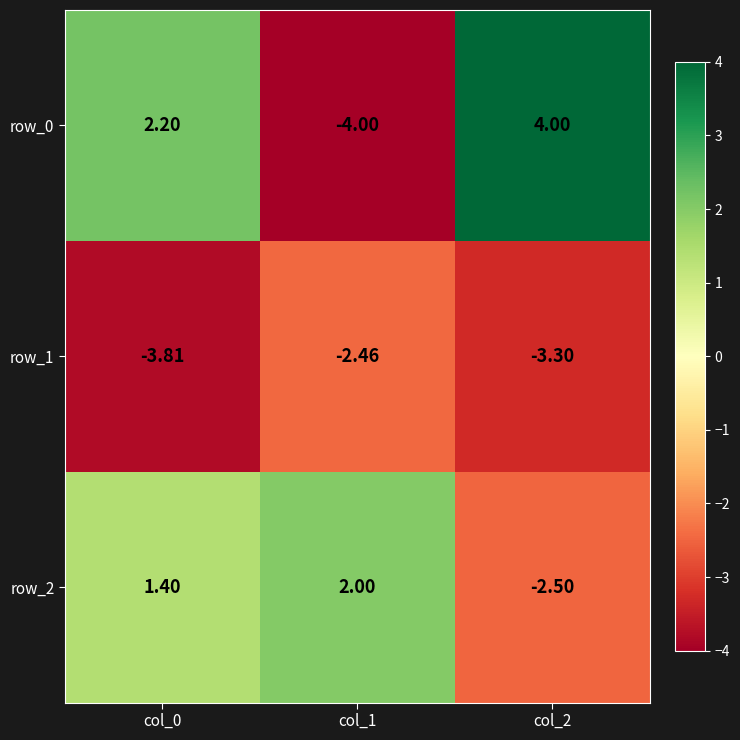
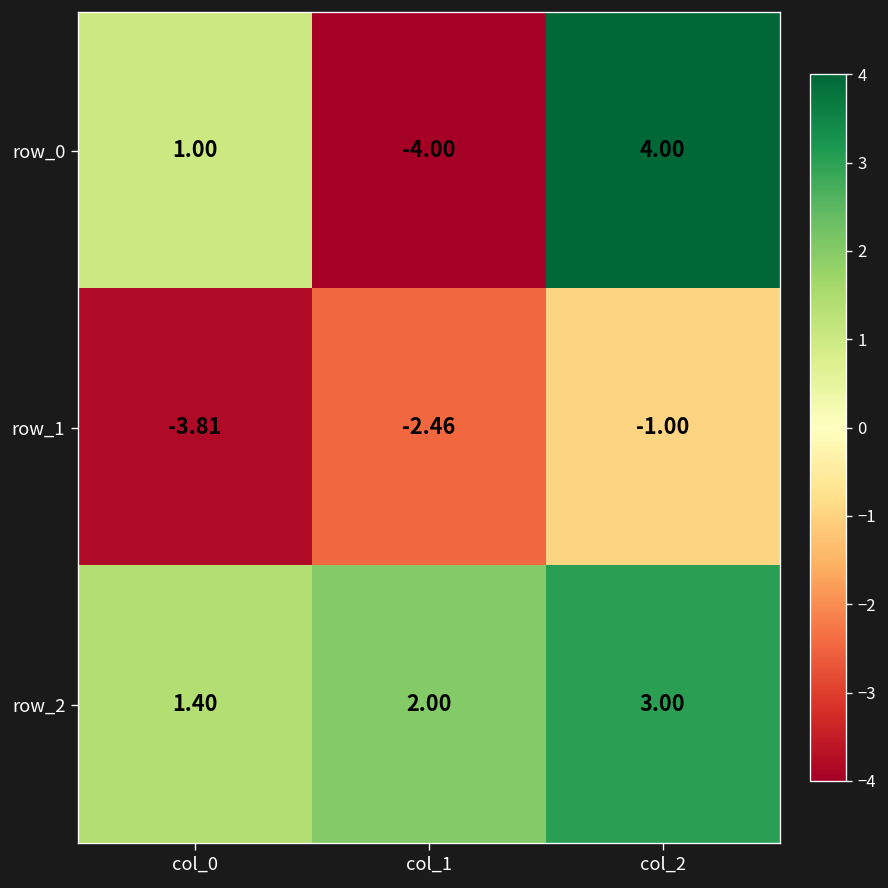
row_0, col_0: 2.20 -> 1.00
row_1, col_2: -3.30 -> -1.00
row_2, col_2: -2.50 -> 3.00
